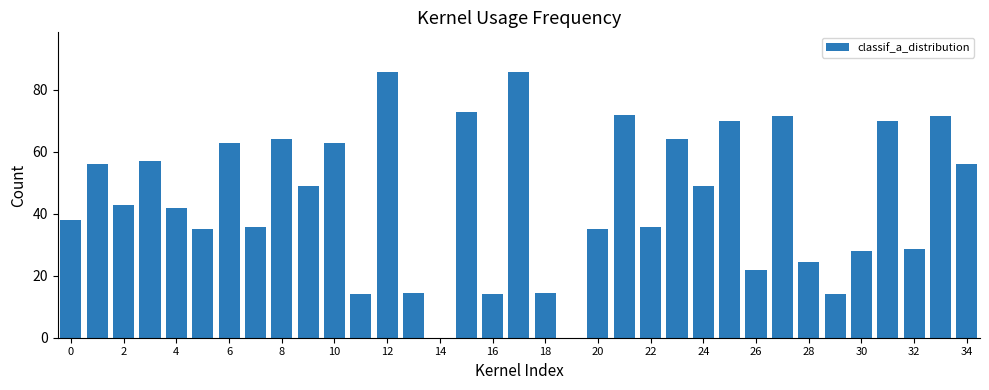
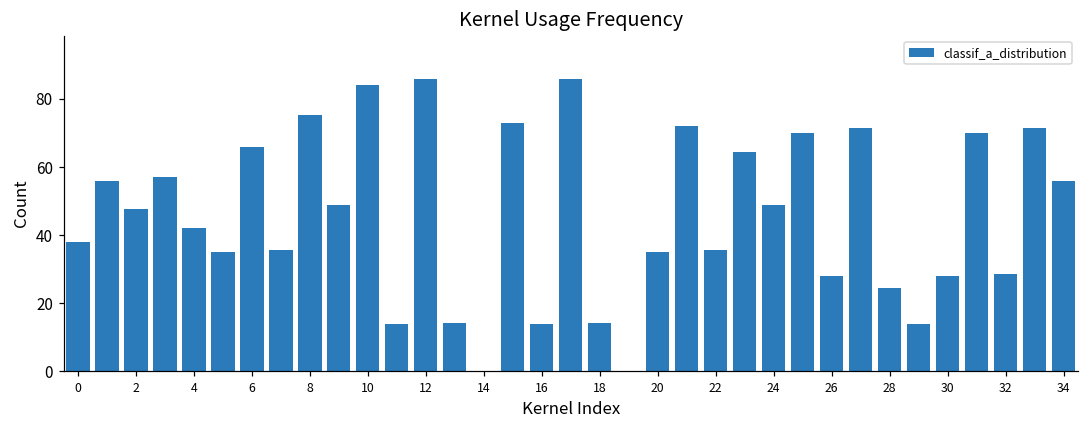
2: 43 -> 48
6: 63 -> 66
8: 64 -> 75
10: 63 -> 84
26: 22 -> 28
